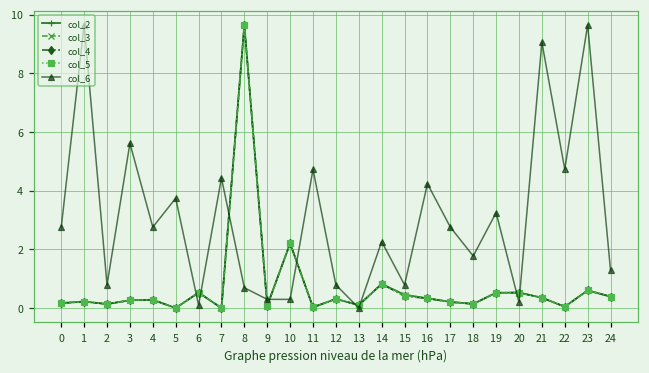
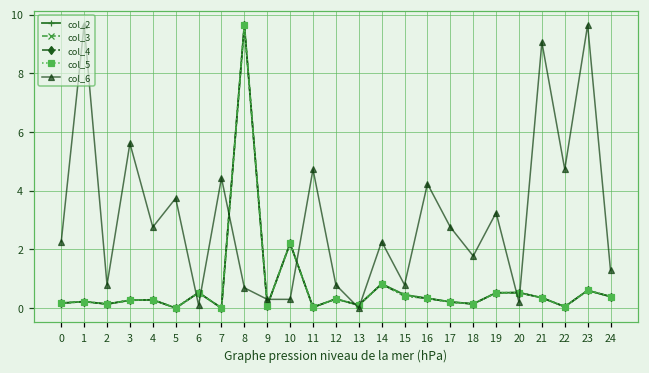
col_6, 0: 2.8 -> 2.3
